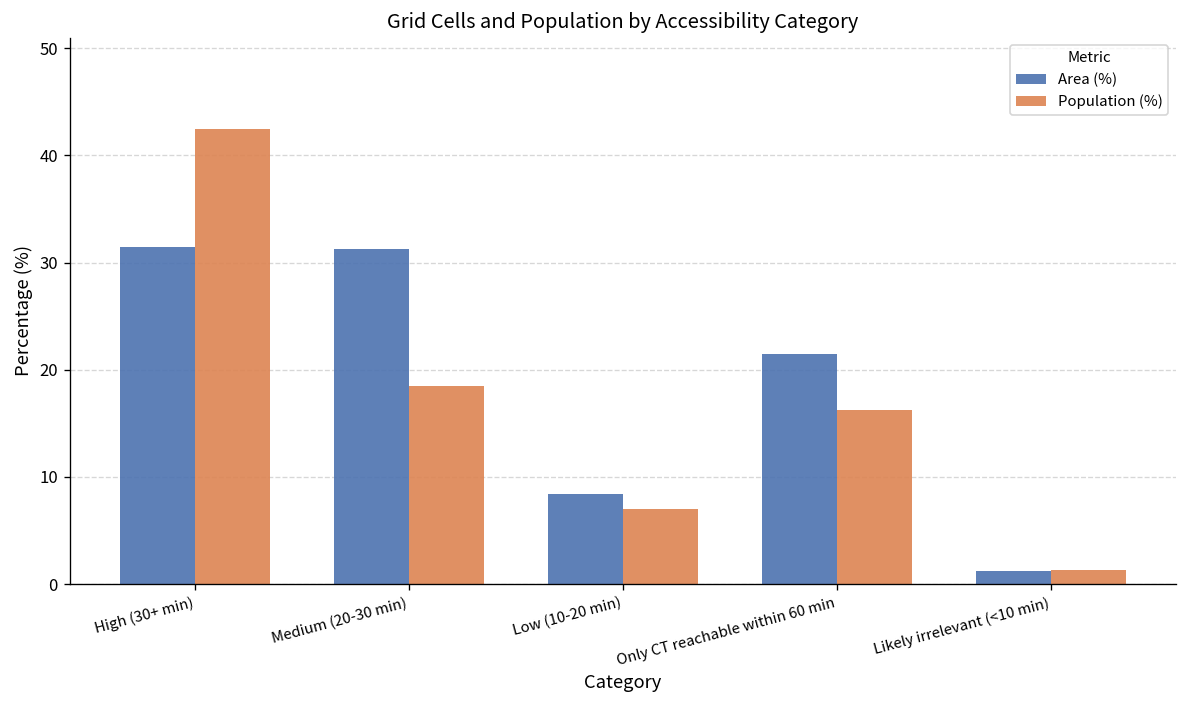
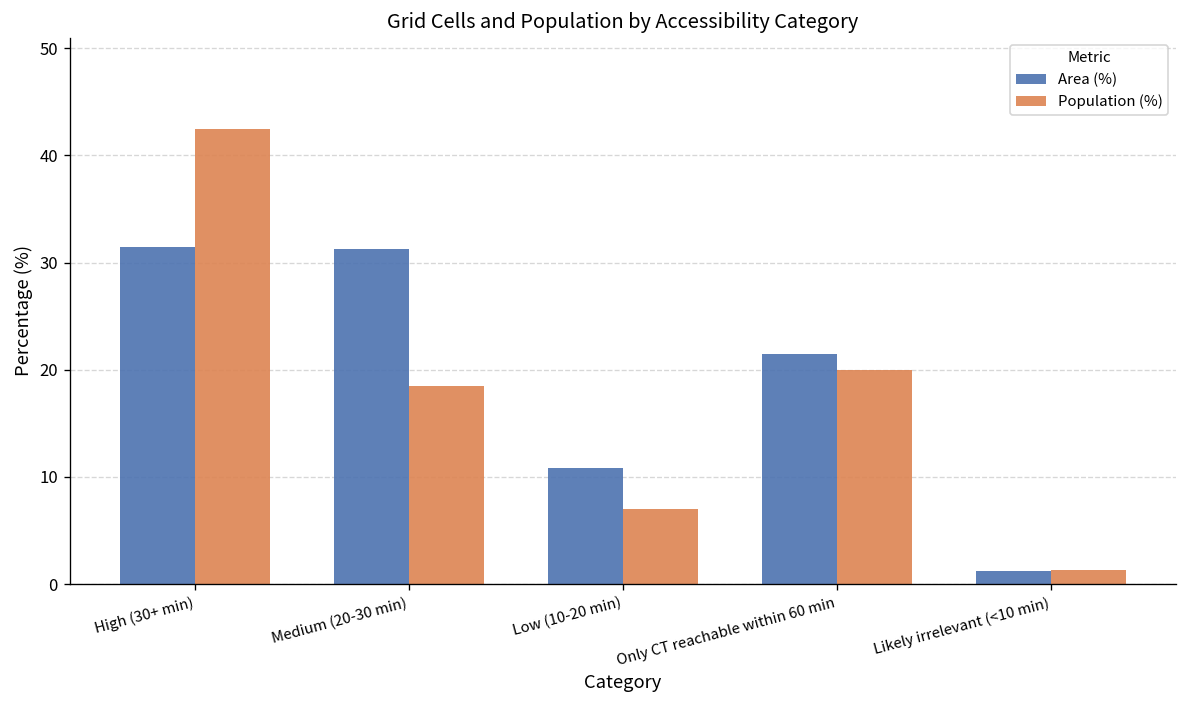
Area (%), Low (10-20 min): 8 -> 11
Population (%), Only CT reachable within 60 min: 16 -> 20
